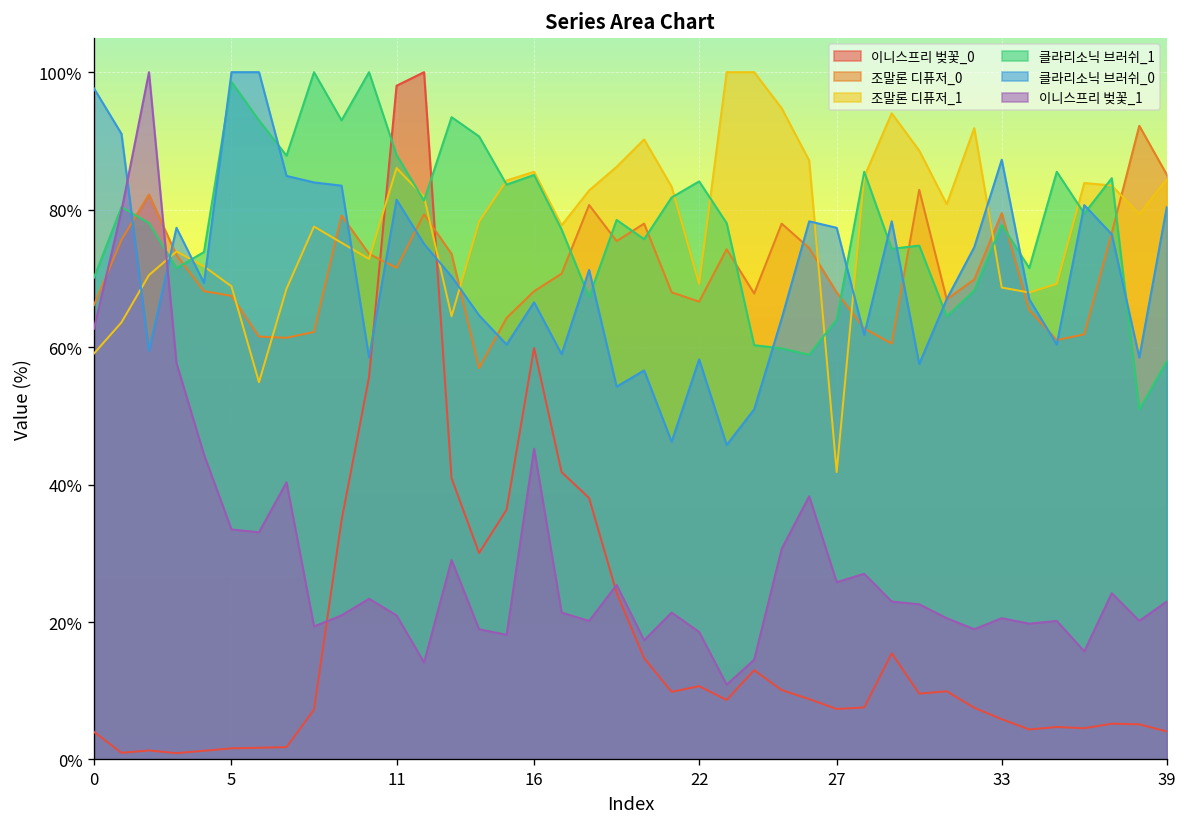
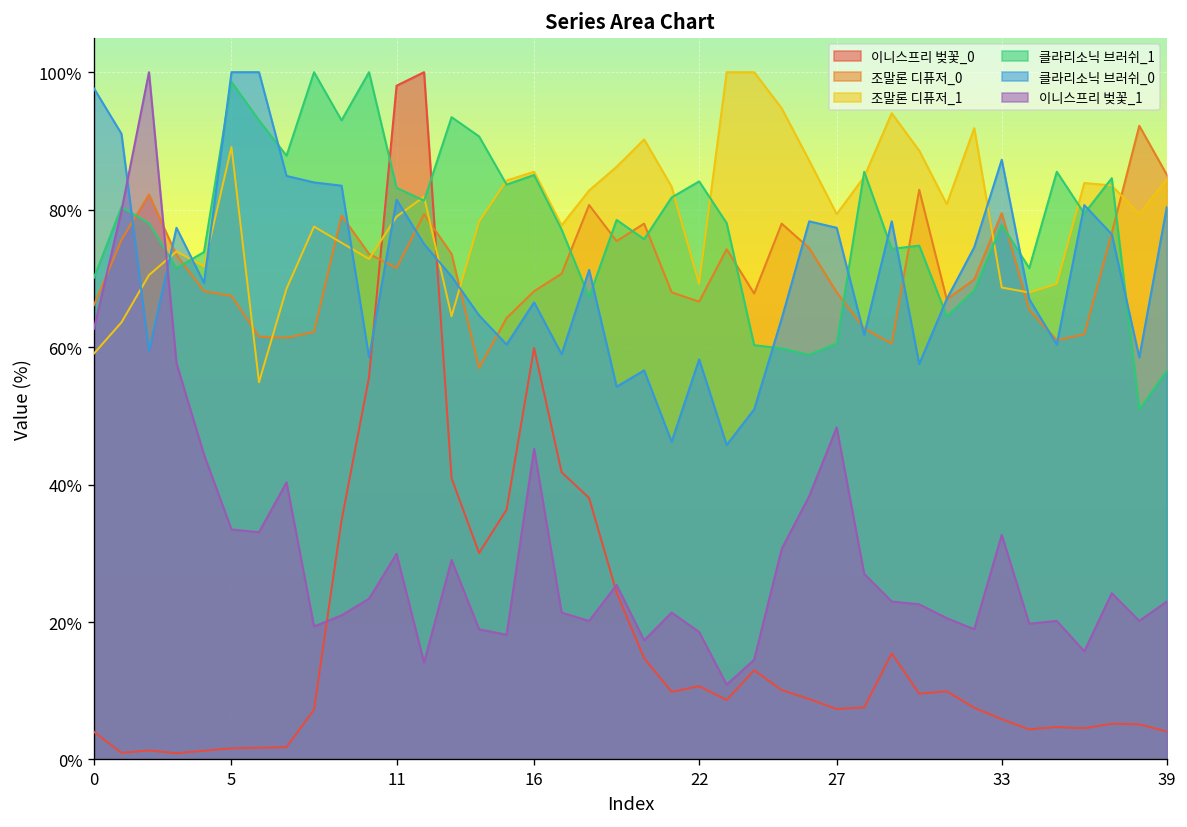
조말론 디퓨저_1, 5: 69% -> 89%
조말론 디퓨저_1, 11: 86% -> 79%
클라리소닉 브러쉬_1, 11: 88% -> 83%
이니스프리 벚꽃_1, 11: 21% -> 30%
조말론 디퓨저_1, 27: 42% -> 79%
클라리소닉 브러쉬_1, 27: 64% -> 61%
이니스프리 벚꽃_1, 27: 26% -> 48%
이니스프리 벚꽃_1, 33: 21% -> 33%
클라리소닉 브러쉬_1, 39: 58% -> 57%
